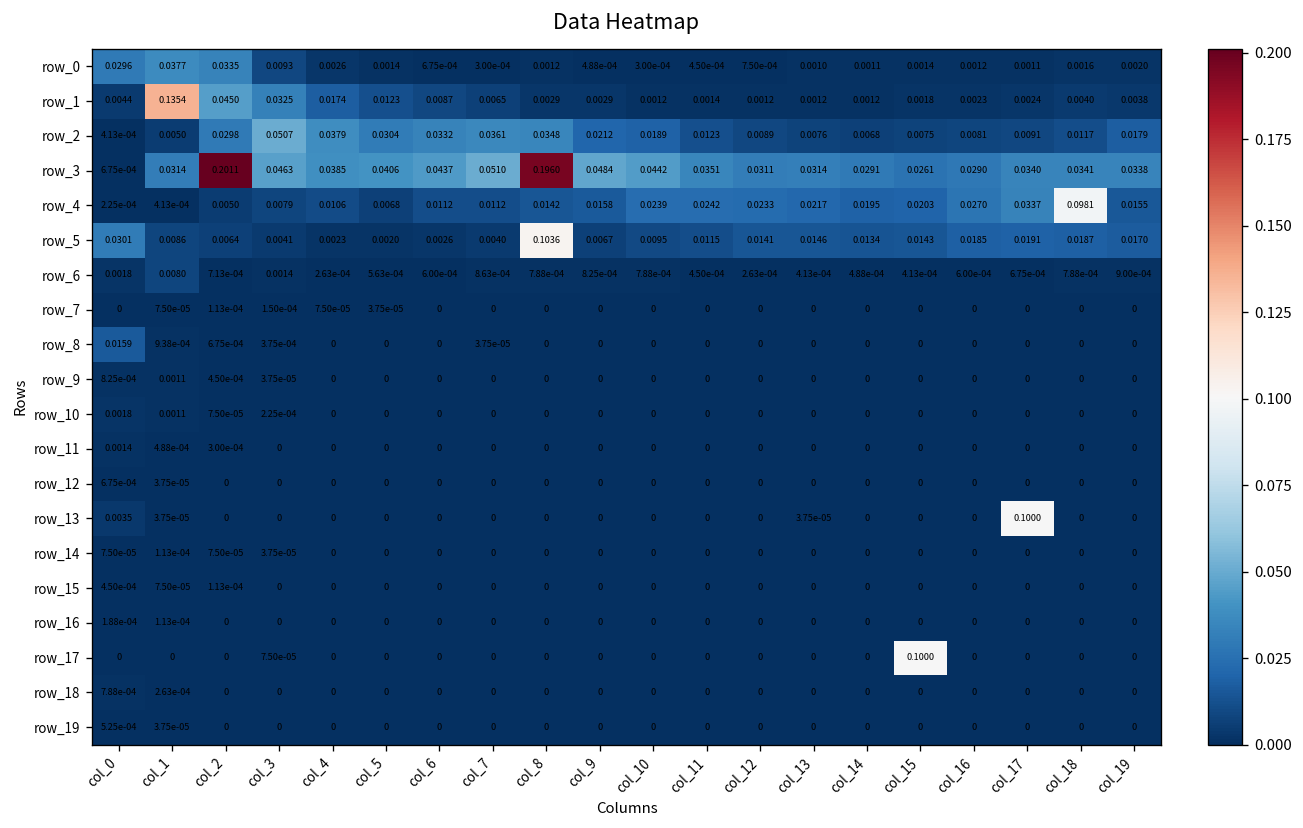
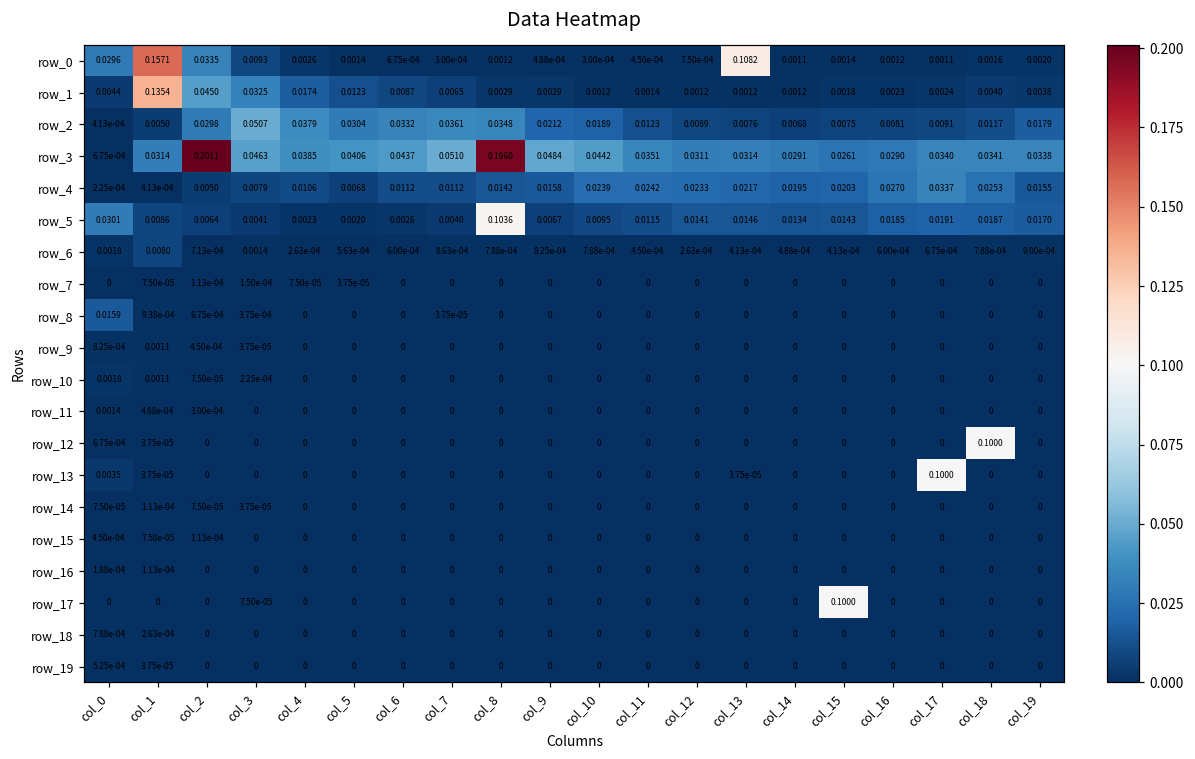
row_0, col_1: 0.0377 -> 0.1571
row_0, col_13: 0.0010 -> 0.1082
row_4, col_18: 0.0981 -> 0.0253
row_12, col_18: 0 -> 0.1000
